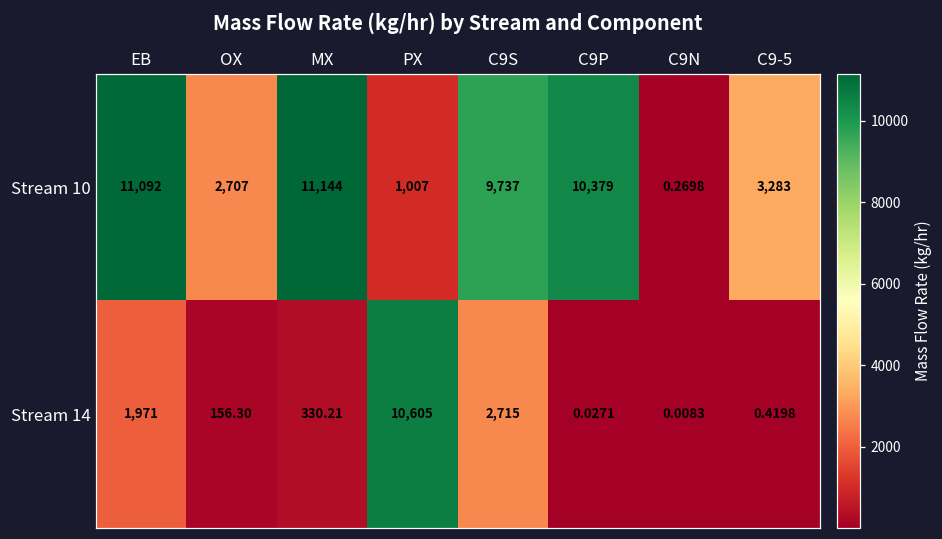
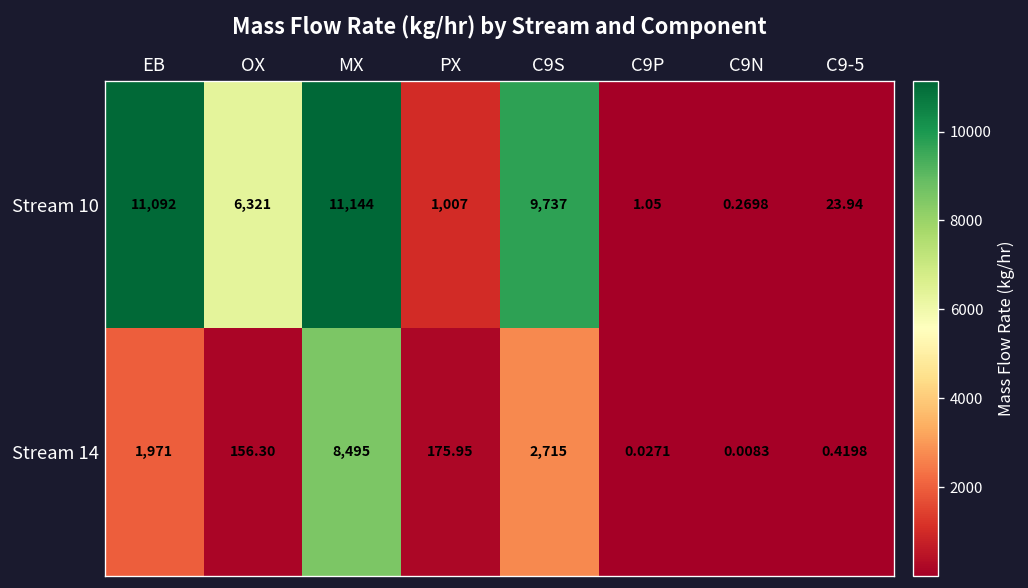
Stream 10, OX: 2,707 -> 6,321
Stream 10, C9P: 10,379 -> 1.05
Stream 10, C9-5: 3,283 -> 23.94
Stream 14, MX: 330.21 -> 8,495
Stream 14, PX: 10,605 -> 175.95
